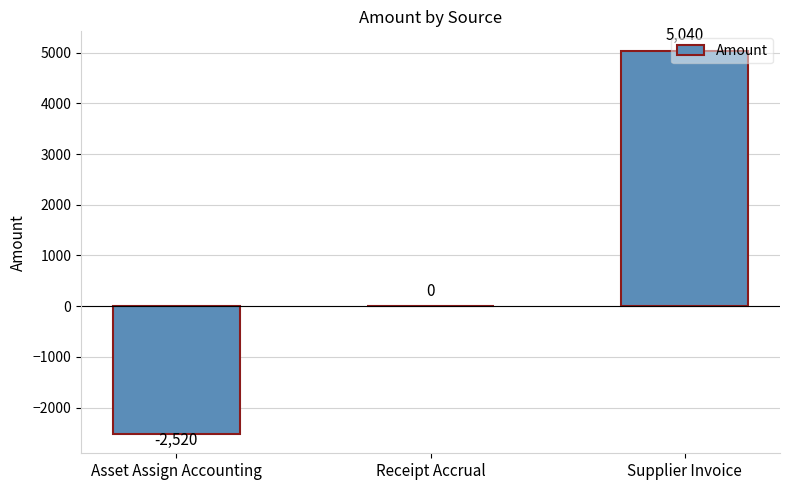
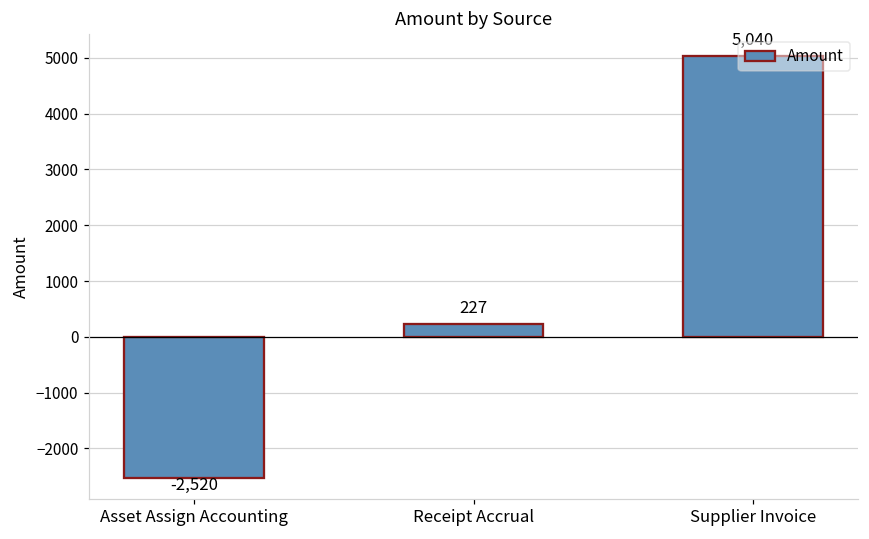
Receipt Accrual: 0 -> 227
